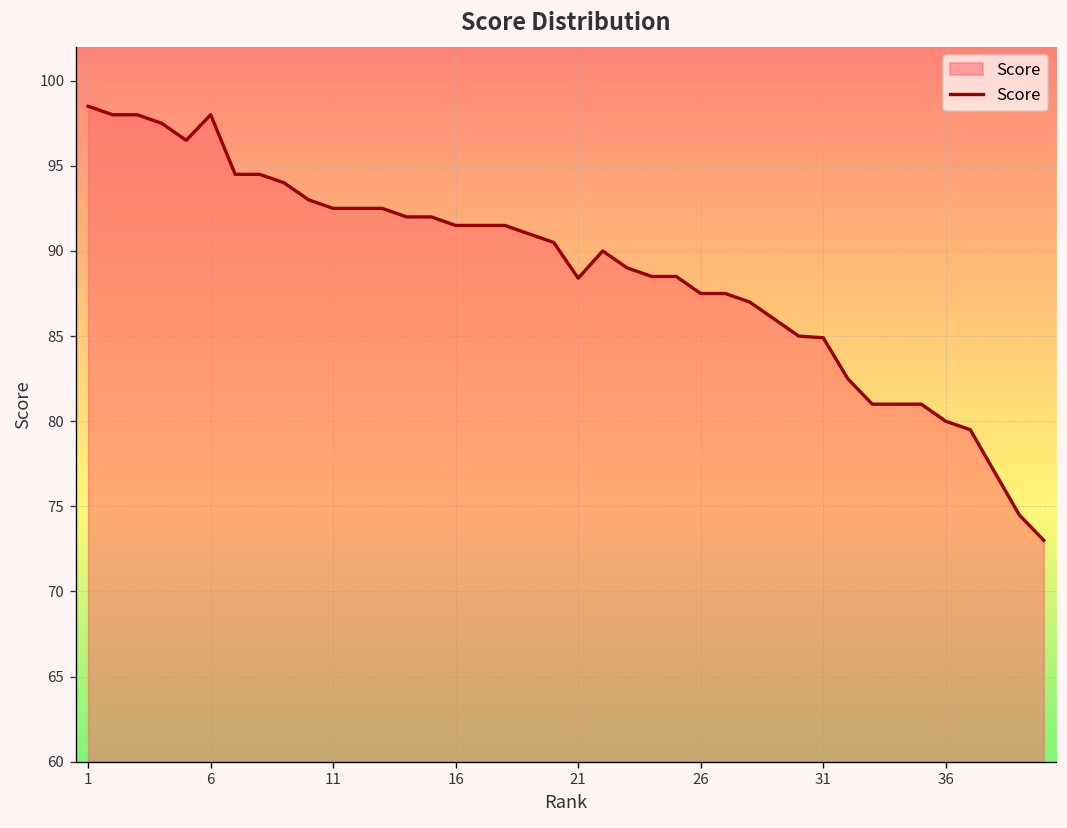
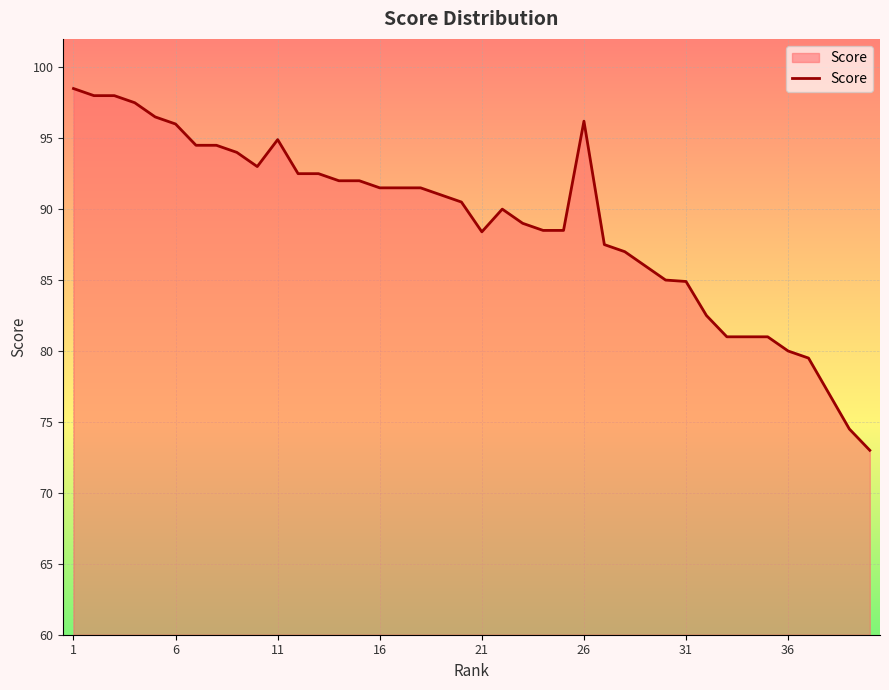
6: 98 -> 96
11: 92.5 -> 94.9
26: 87.5 -> 96.2
